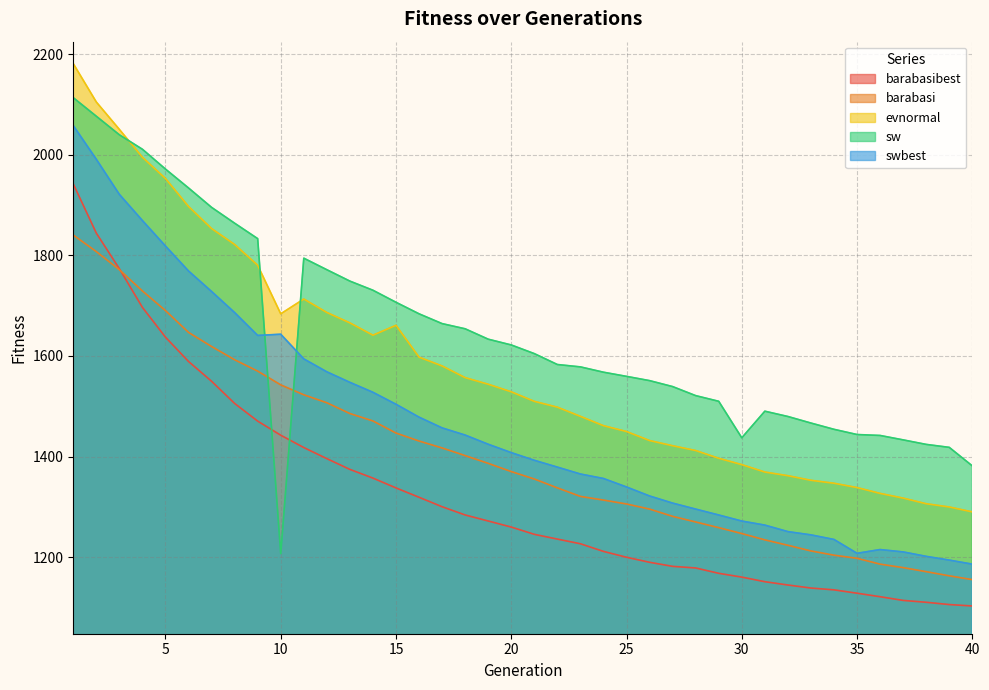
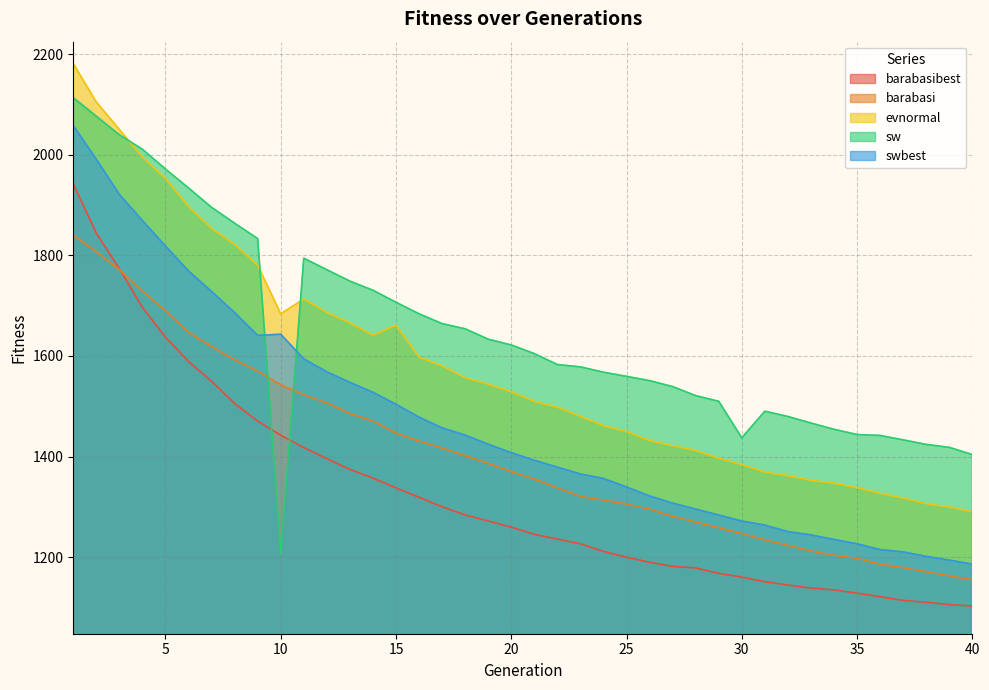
swbest, 35: 1210 -> 1230
sw, 40: 1380 -> 1400
